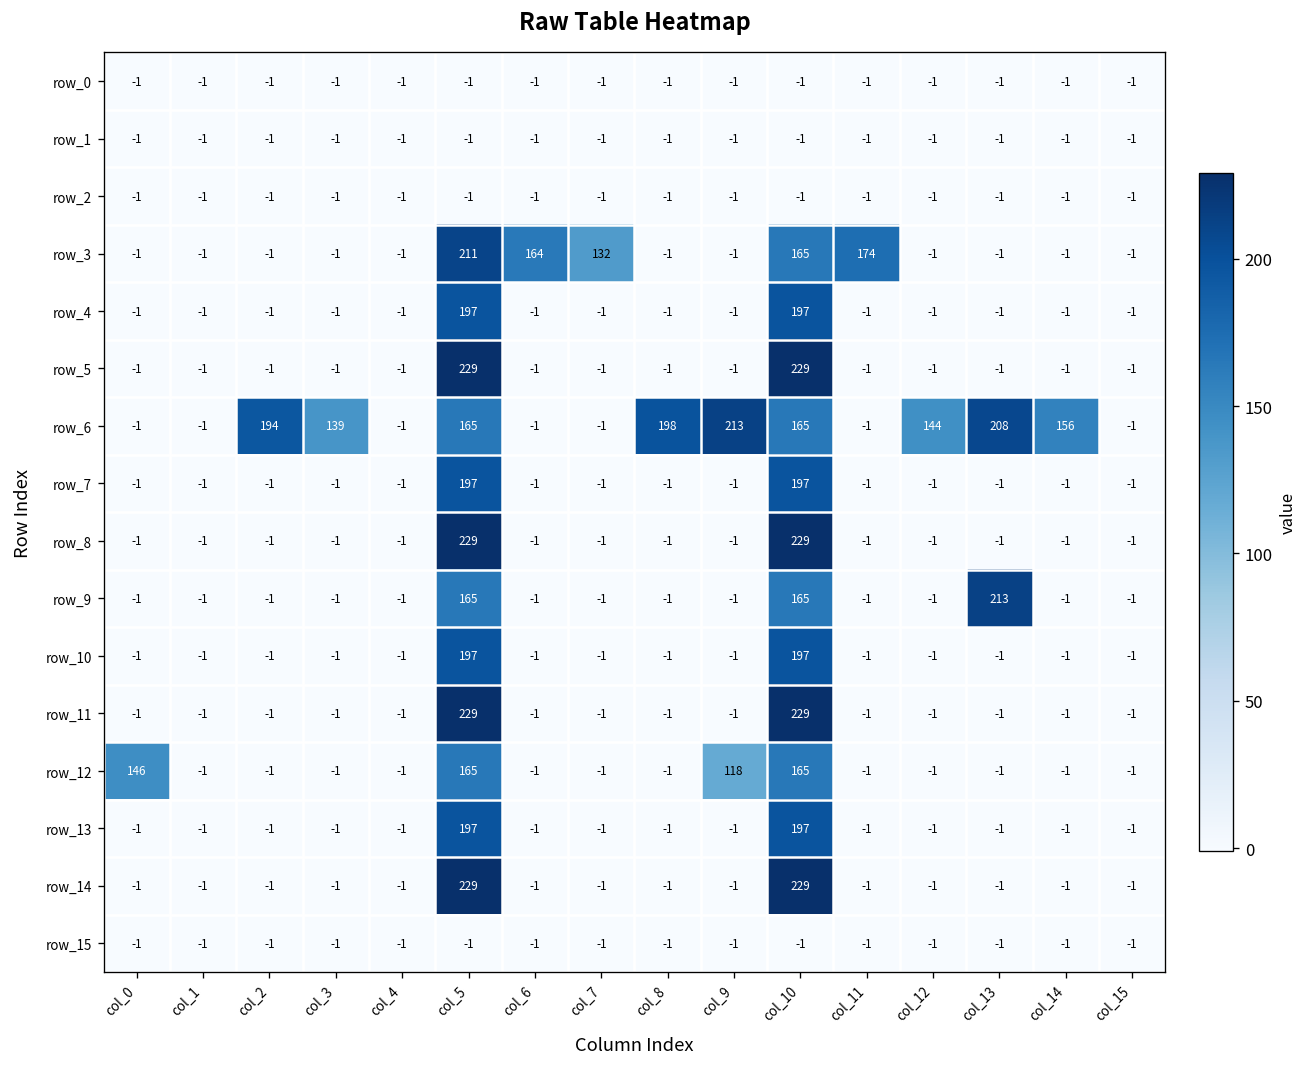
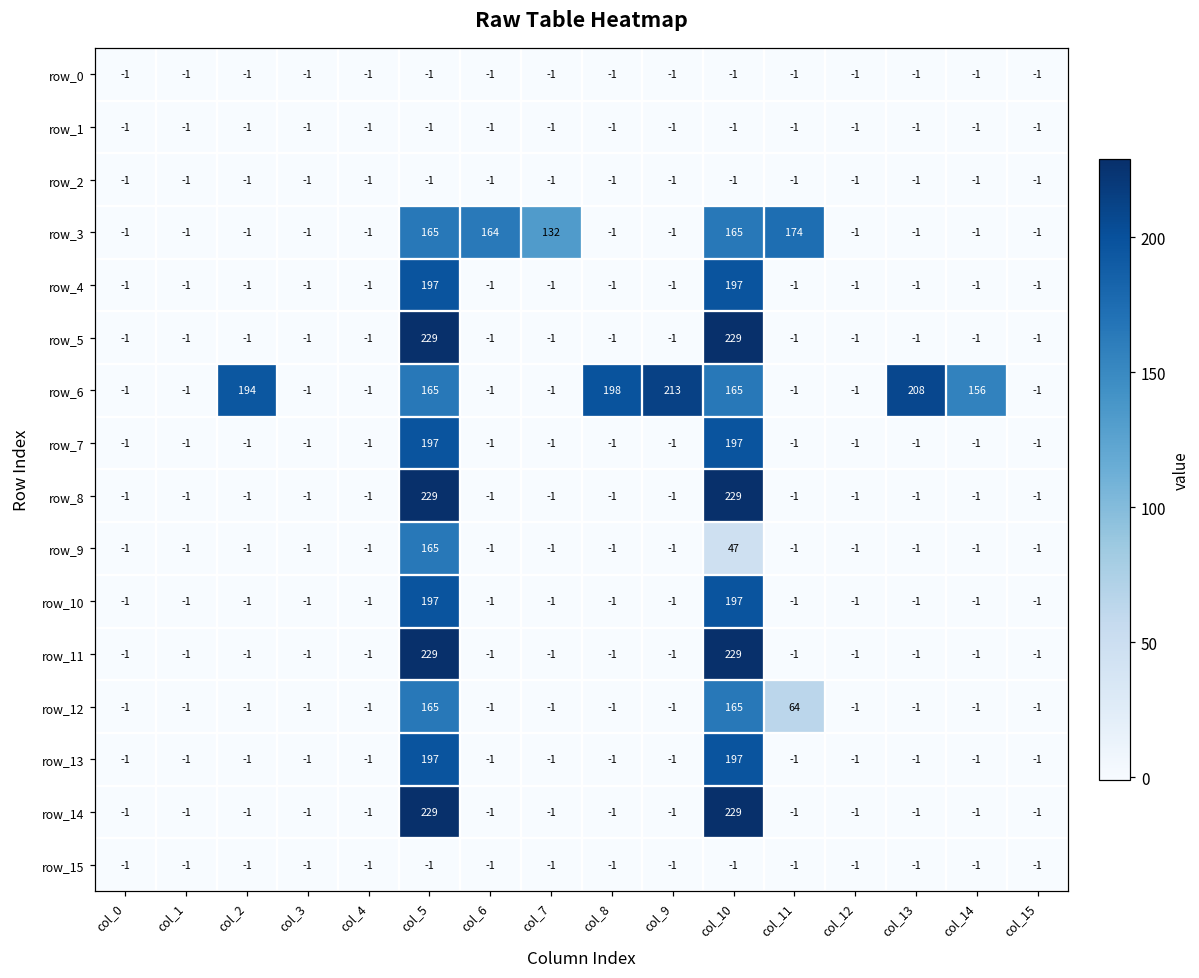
row_3, col_5: 211 -> 165
row_6, col_3: 139 -> -1
row_6, col_12: 144 -> -1
row_9, col_10: 165 -> 47
row_9, col_13: 213 -> -1
row_12, col_0: 146 -> -1
row_12, col_9: 118 -> -1
row_12, col_11: -1 -> 64
